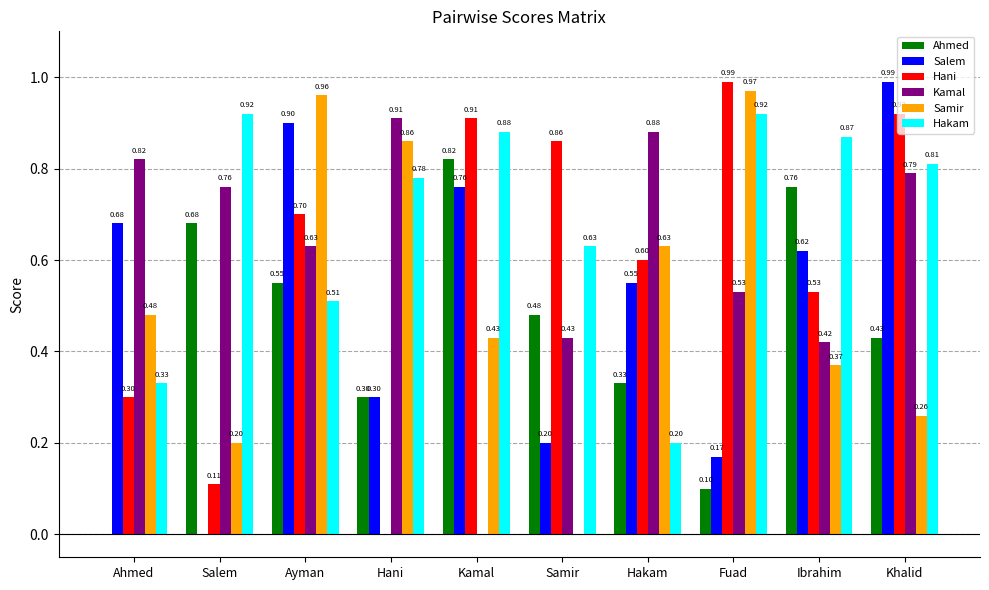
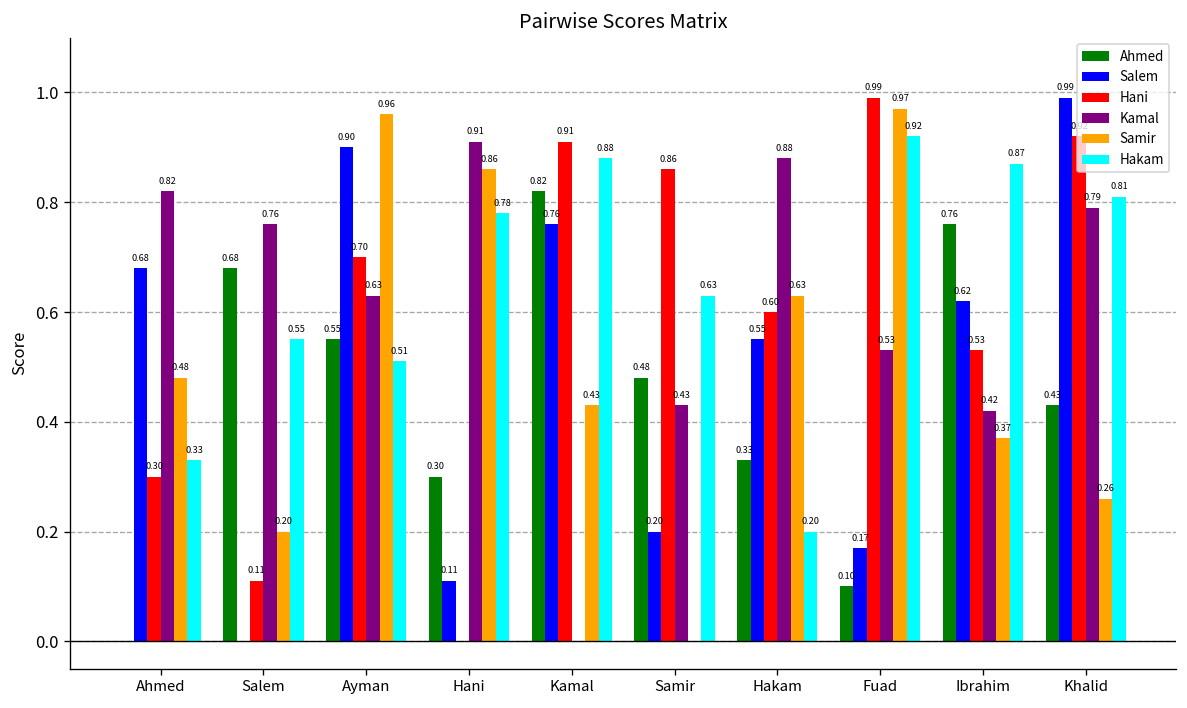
Hakam, Salem: 0.92 -> 0.55
Salem, Hani: 0.30 -> 0.11
